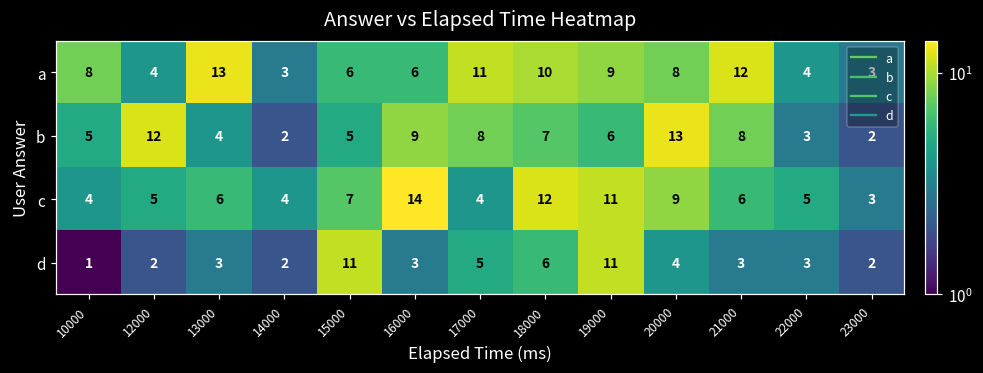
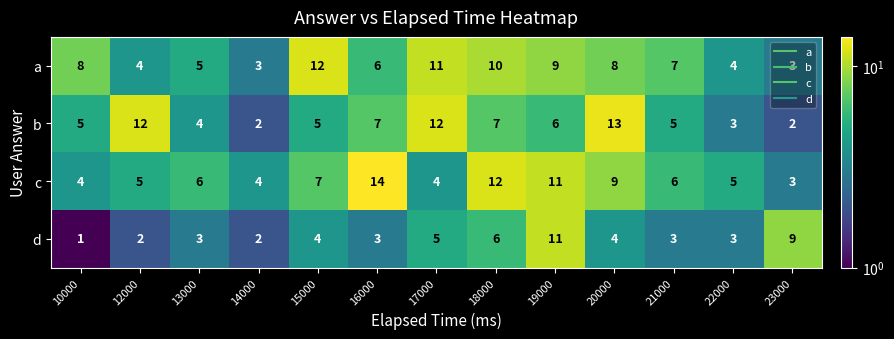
a, 13000: 13 -> 5
a, 15000: 6 -> 12
a, 21000: 12 -> 7
b, 16000: 9 -> 7
b, 17000: 8 -> 12
b, 21000: 8 -> 5
d, 15000: 11 -> 4
d, 23000: 2 -> 9
